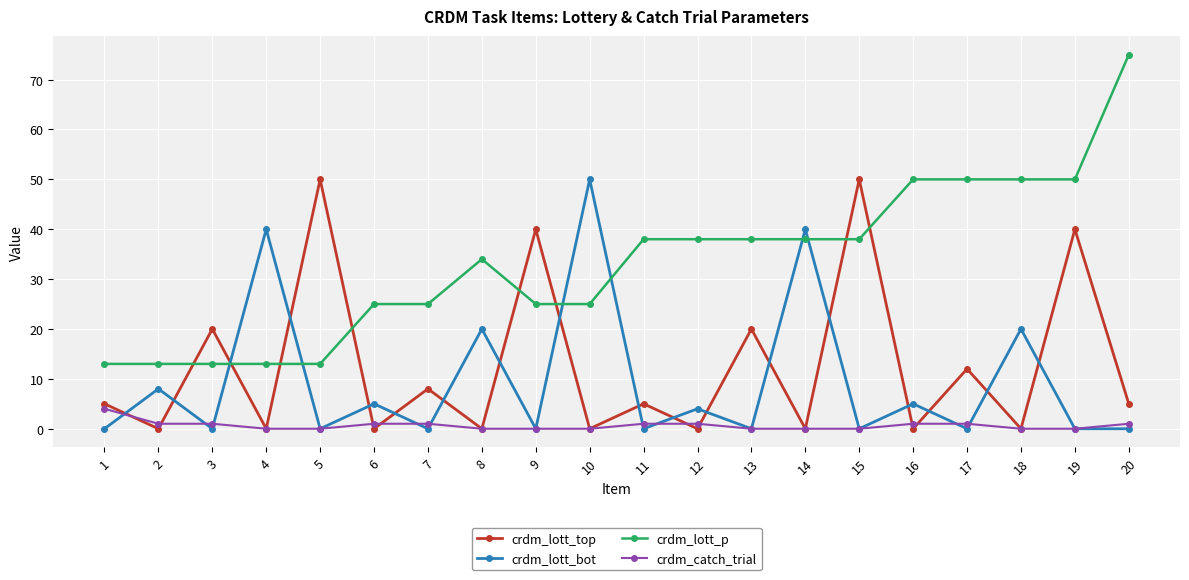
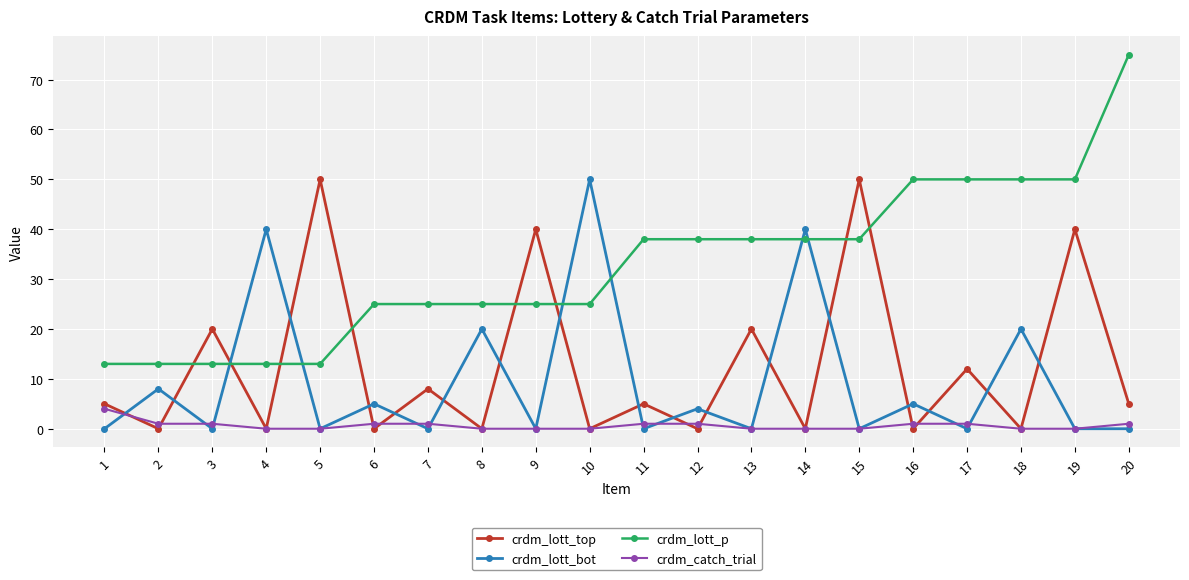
crdm_lott_p, 8: 34 -> 25
